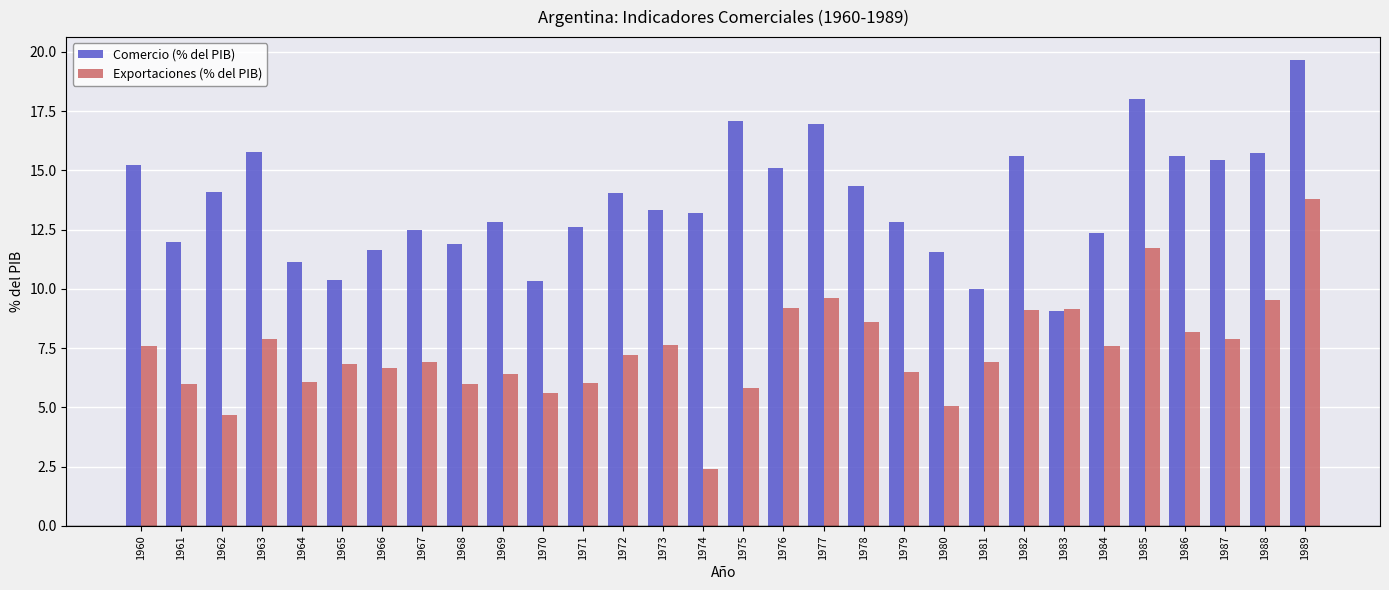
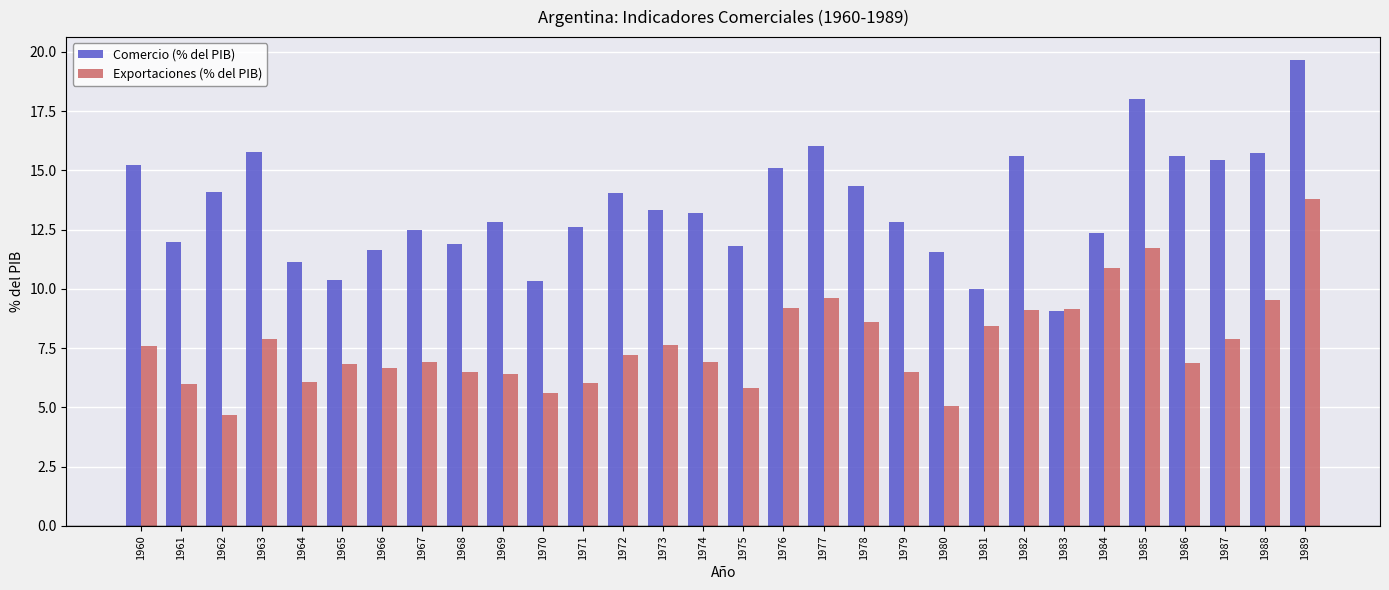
Exportaciones (% del PIB), 1968: 6.0 -> 6.5
Exportaciones (% del PIB), 1974: 2.4 -> 6.9
Comercio (% del PIB), 1975: 17.1 -> 11.8
Comercio (% del PIB), 1977: 16.9 -> 16.0
Exportaciones (% del PIB), 1981: 6.9 -> 8.4
Exportaciones (% del PIB), 1984: 7.6 -> 10.9
Exportaciones (% del PIB), 1986: 8.2 -> 6.9
